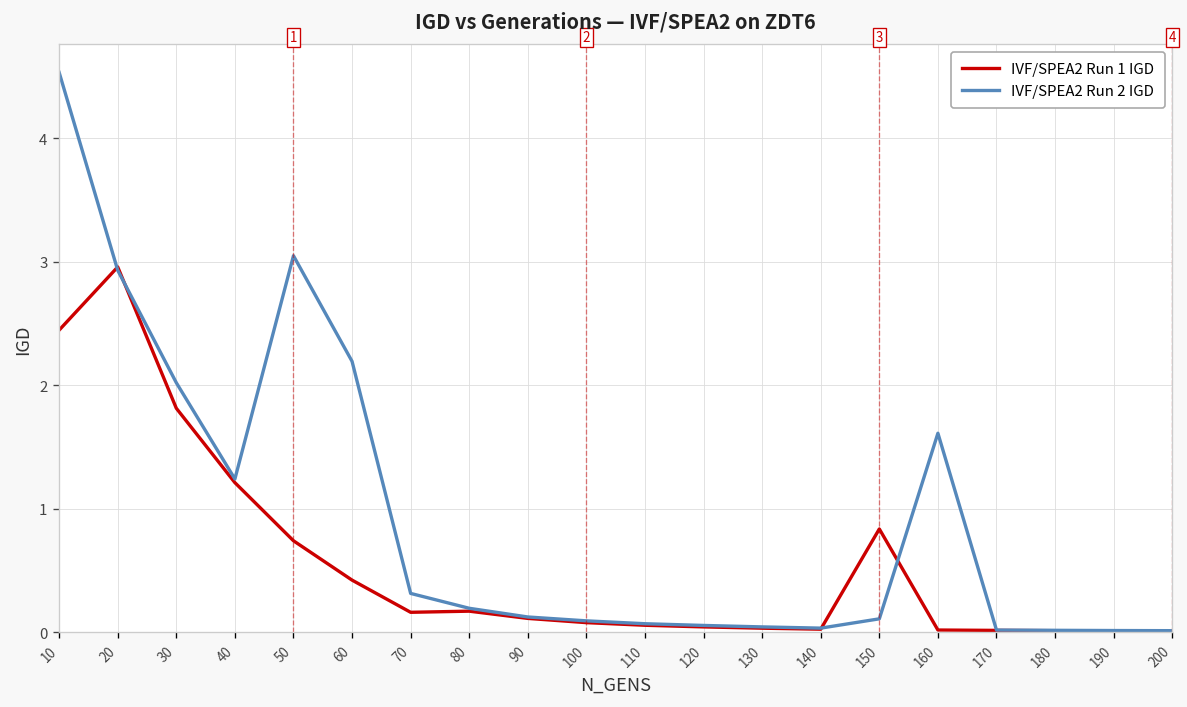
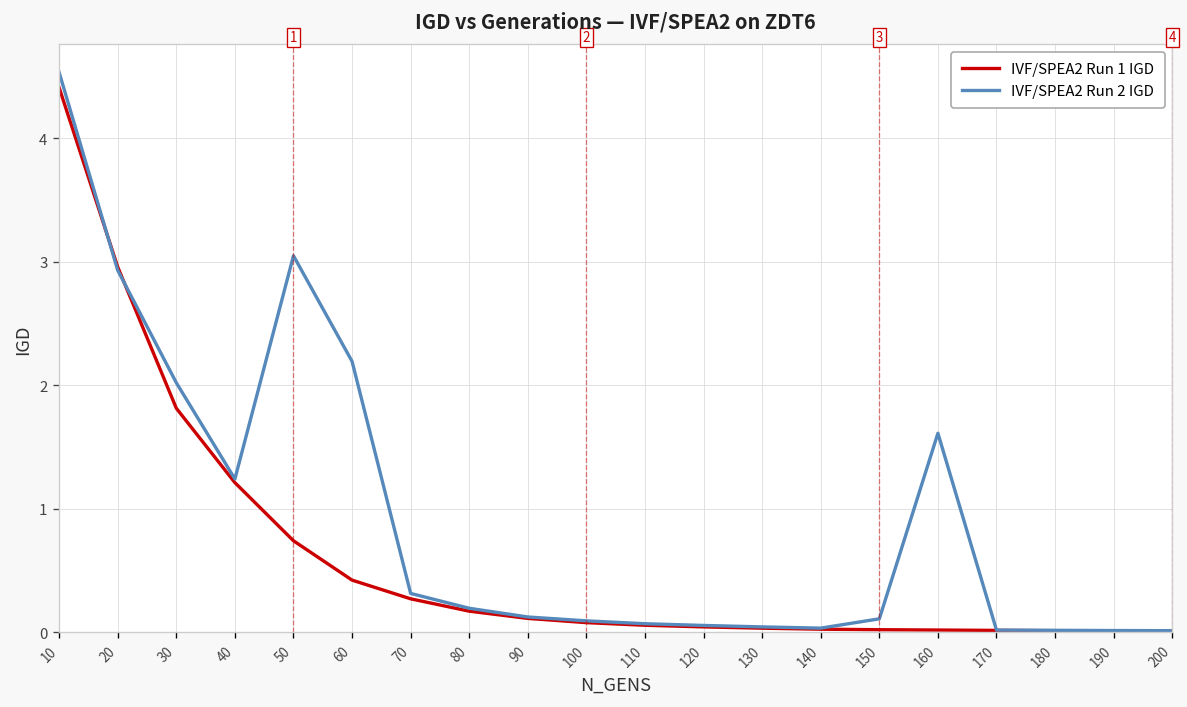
IVF/SPEA2 Run 1 IGD, 10: 2.45 -> 4.41
IVF/SPEA2 Run 1 IGD, 70: 0.16 -> 0.27
IVF/SPEA2 Run 1 IGD, 150: 0.84 -> 0.02
